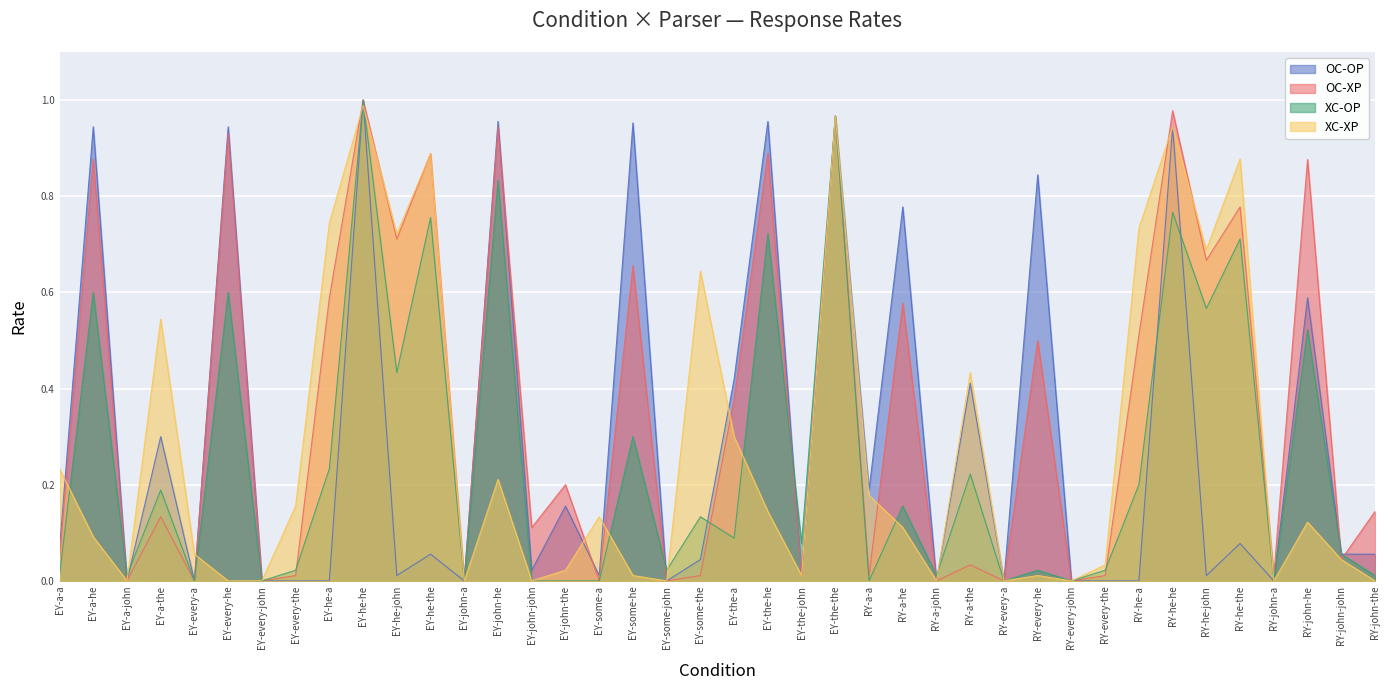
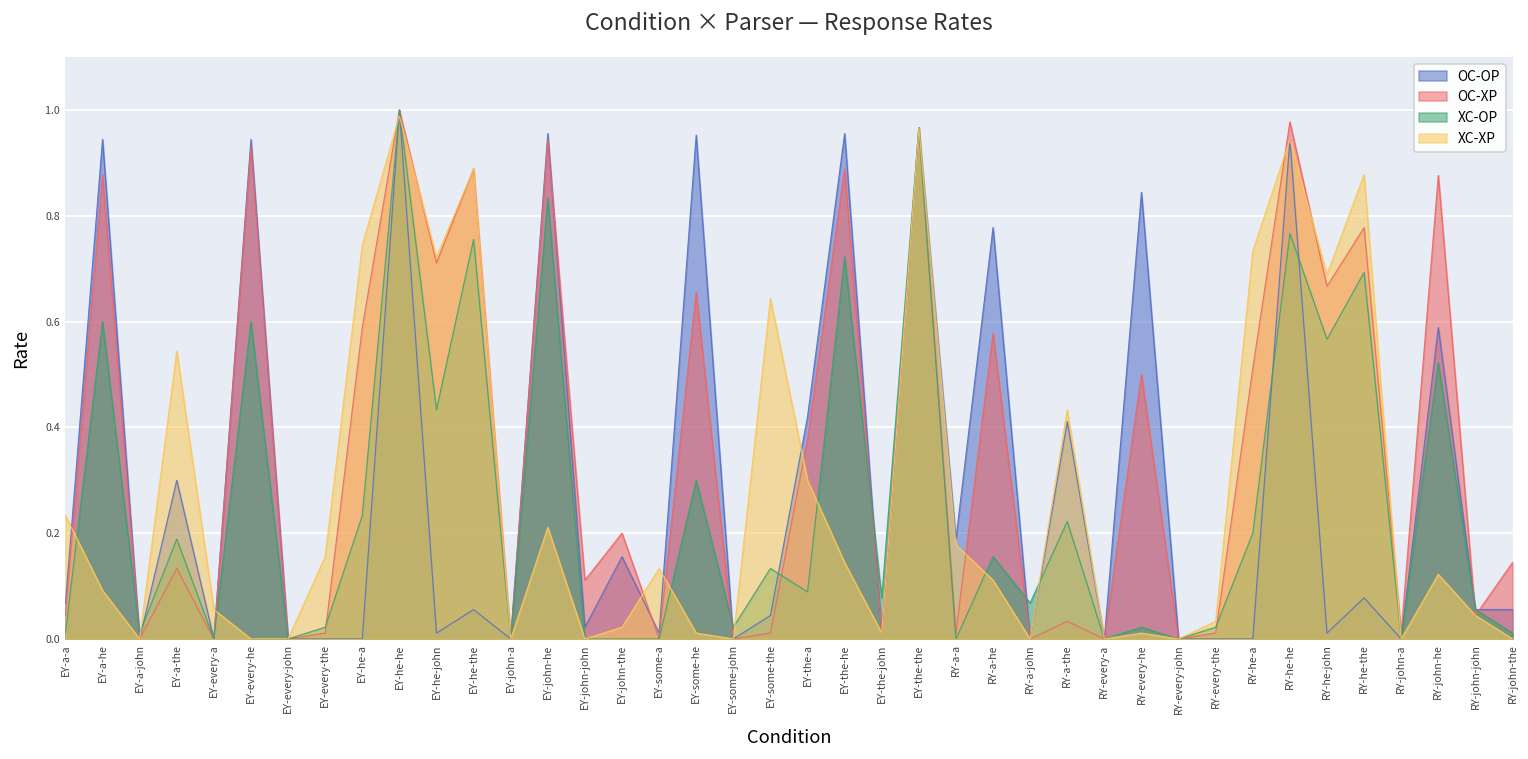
XC-OP, RY-a-john: 0.01 -> 0.07
XC-OP, RY-he-the: 0.71 -> 0.69
